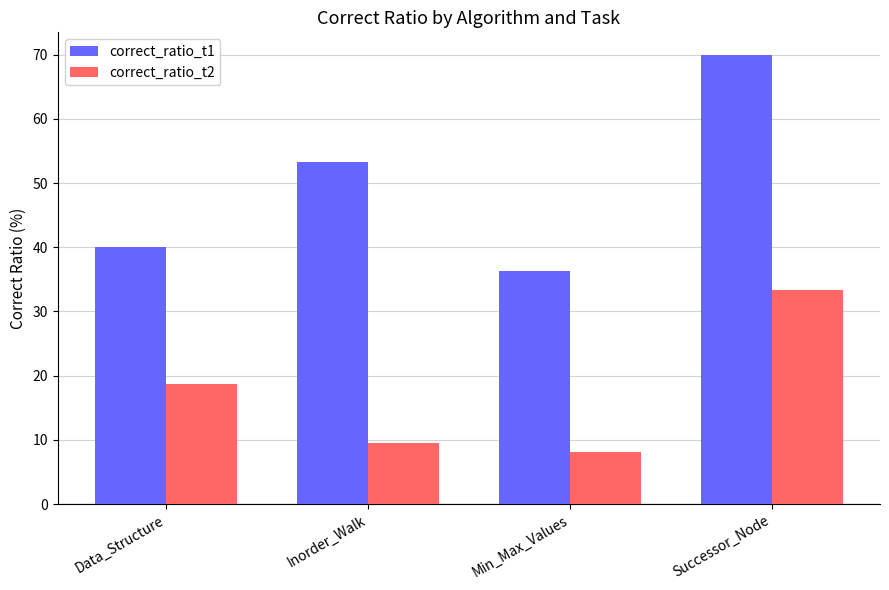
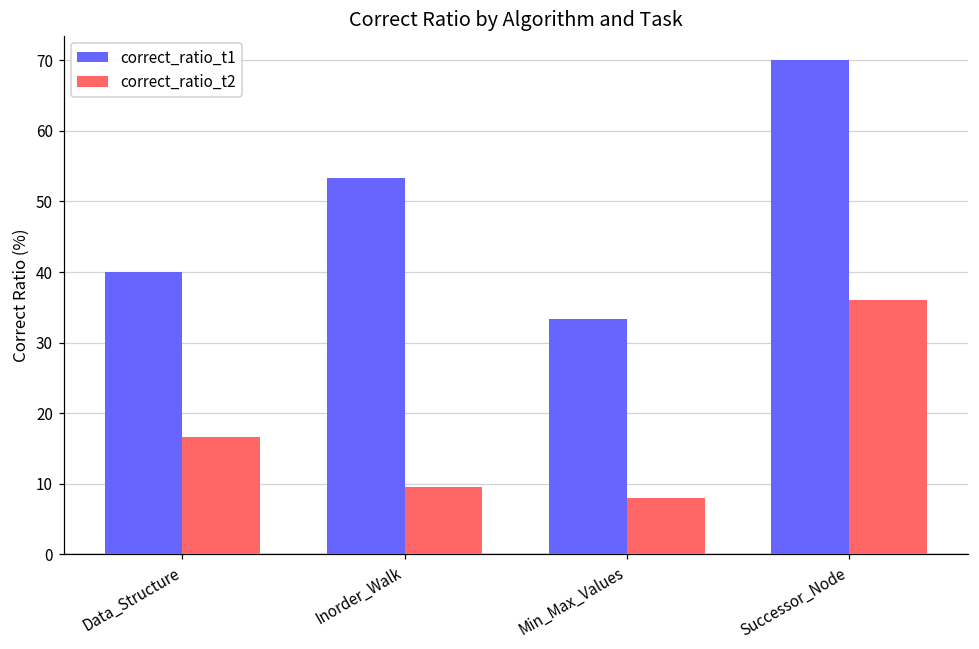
correct_ratio_t2, Data_Structure: 19 -> 17
correct_ratio_t1, Min_Max_Values: 36 -> 33
correct_ratio_t2, Successor_Node: 33 -> 36
